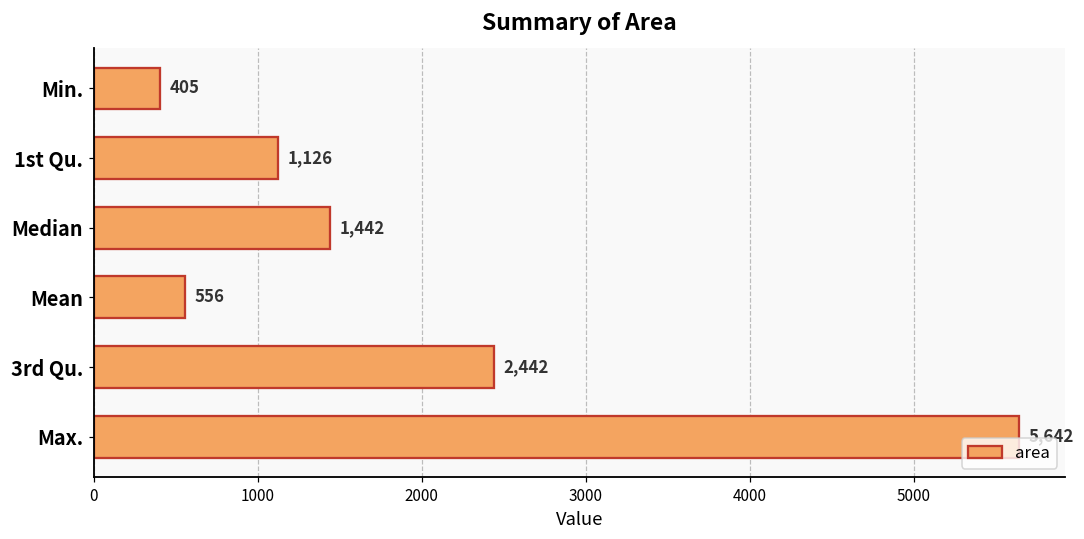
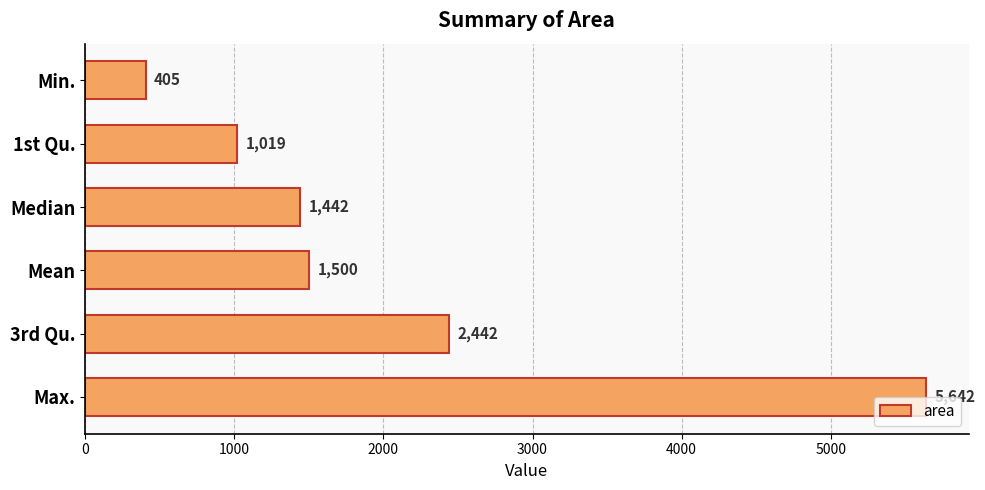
1st Qu.: 1,126 -> 1,019
Mean: 556 -> 1,500
